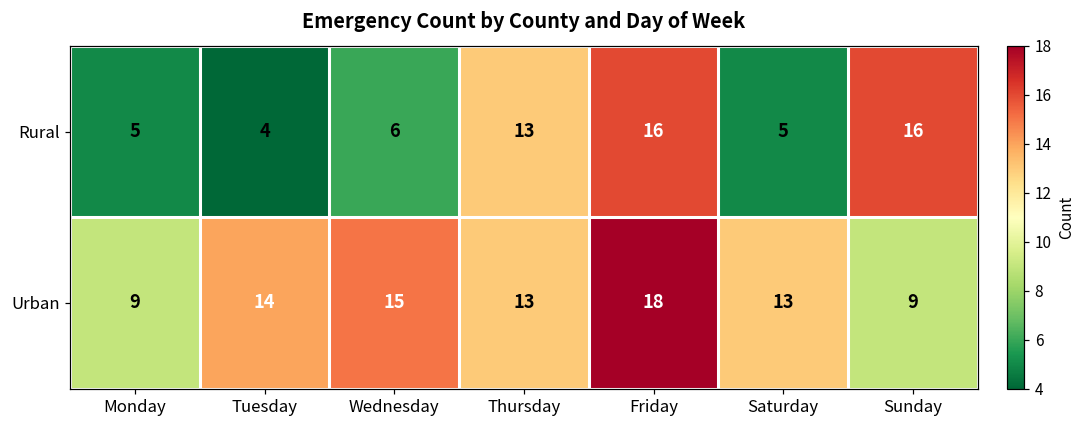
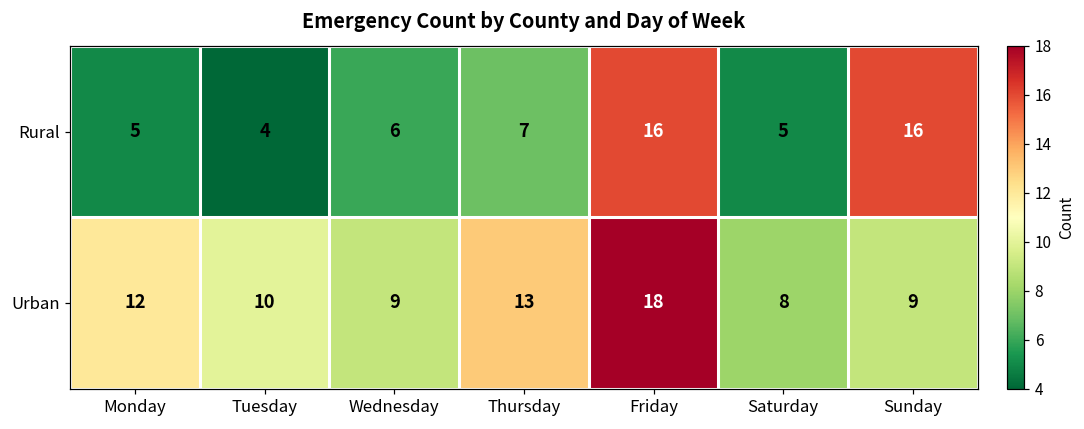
Rural, Thursday: 13 -> 7
Urban, Monday: 9 -> 12
Urban, Tuesday: 14 -> 10
Urban, Wednesday: 15 -> 9
Urban, Saturday: 13 -> 8
